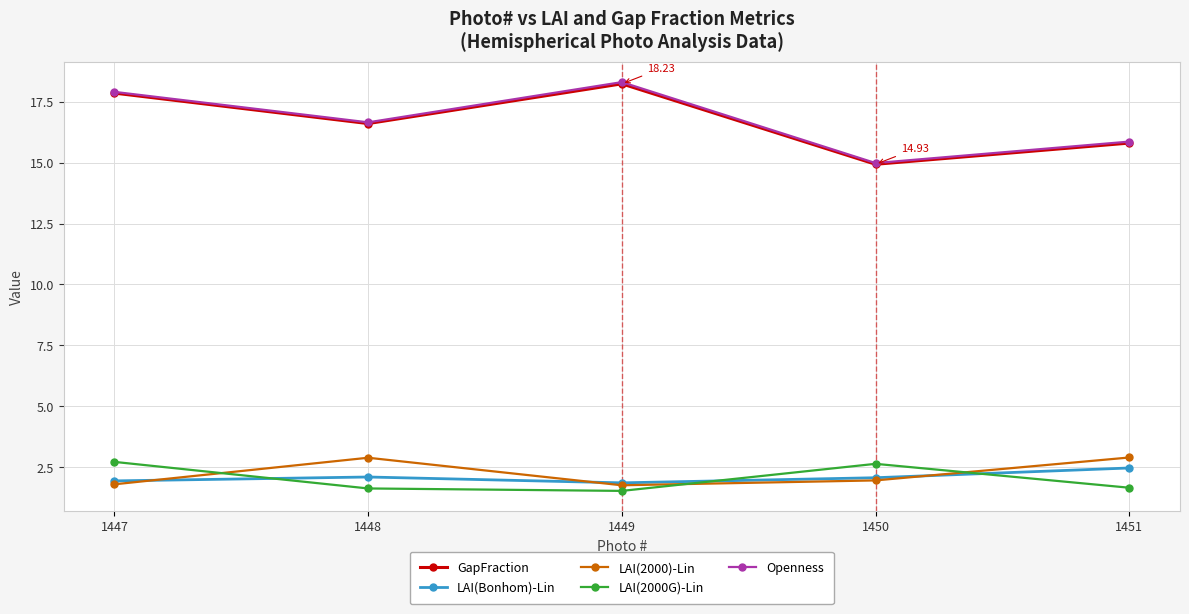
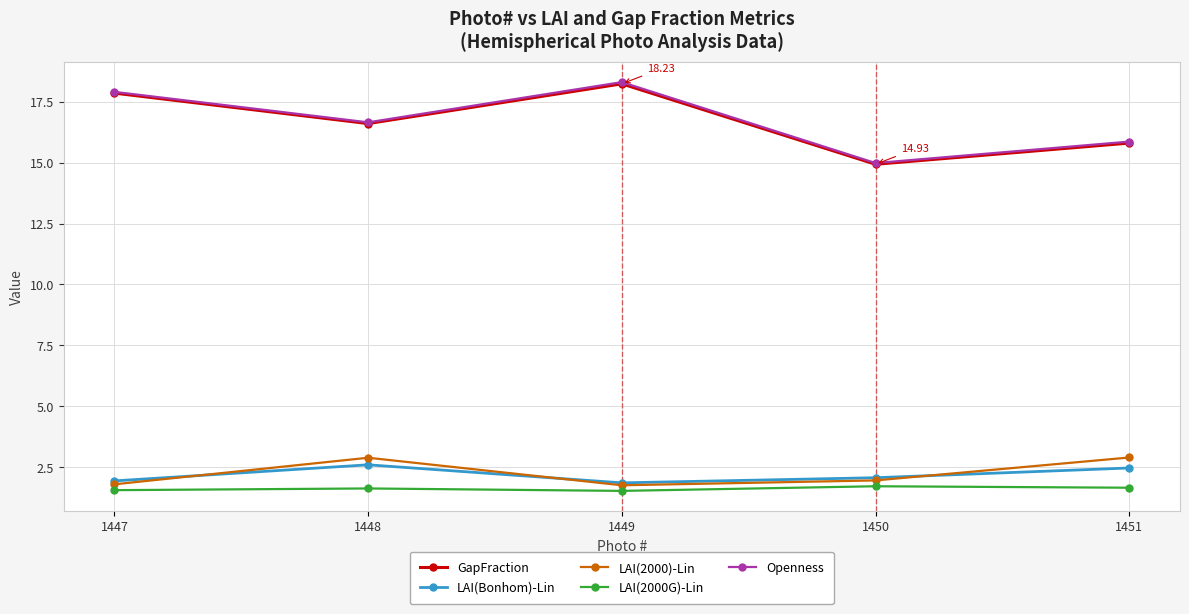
LAI(2000G)-Lin, 1447: 2.7 -> 1.6
LAI(Bonhom)-Lin, 1448: 2.1 -> 2.6
LAI(2000G)-Lin, 1450: 2.6 -> 1.7
